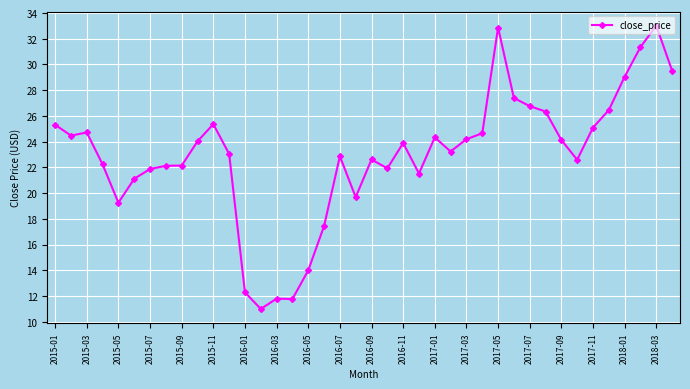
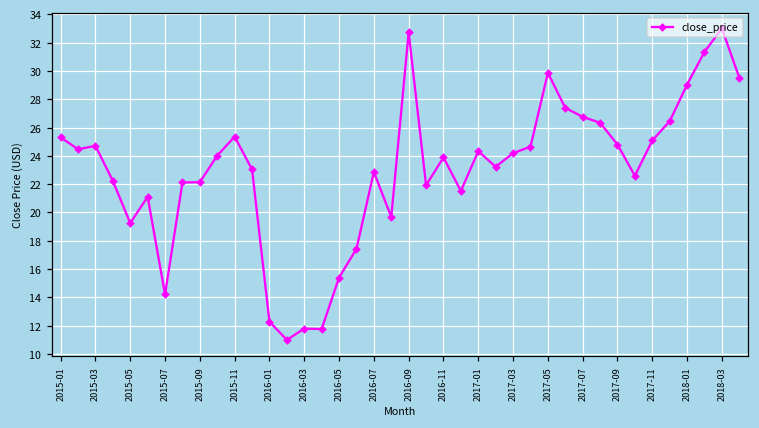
2015-07: 21.9 -> 14.2
2016-05: 14.0 -> 15.4
2016-09: 22.6 -> 32.7
2017-05: 32.9 -> 29.9
2017-09: 24.1 -> 24.8
